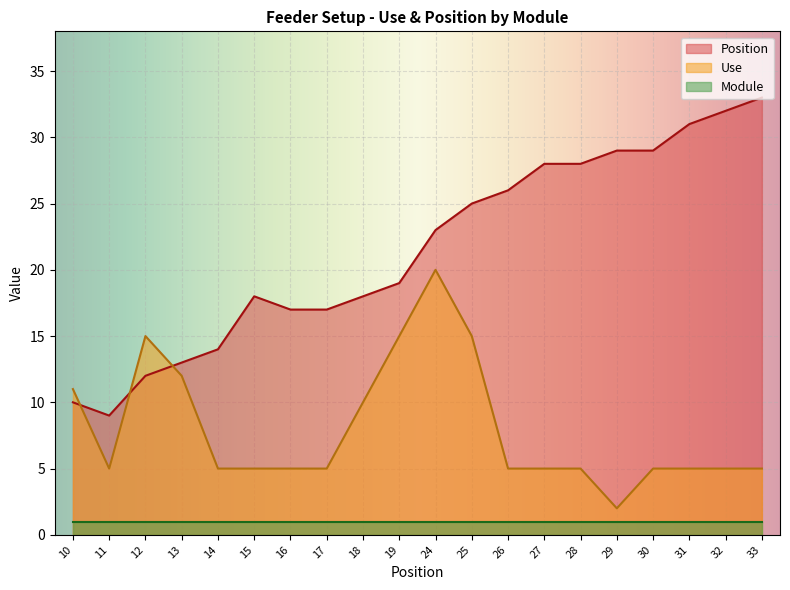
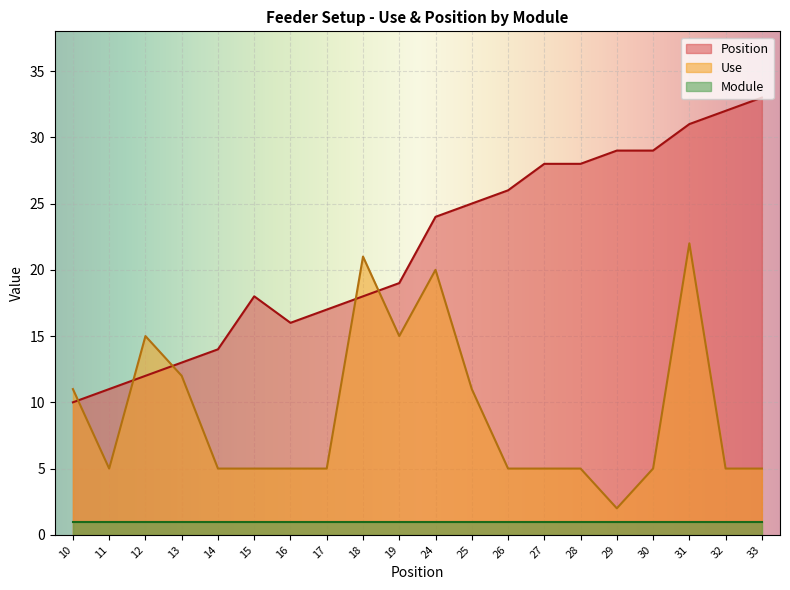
Position, 11: 9 -> 11
Position, 16: 17 -> 16
Use, 18: 10 -> 21
Position, 24: 23 -> 24
Use, 25: 15 -> 11
Use, 31: 5 -> 22
